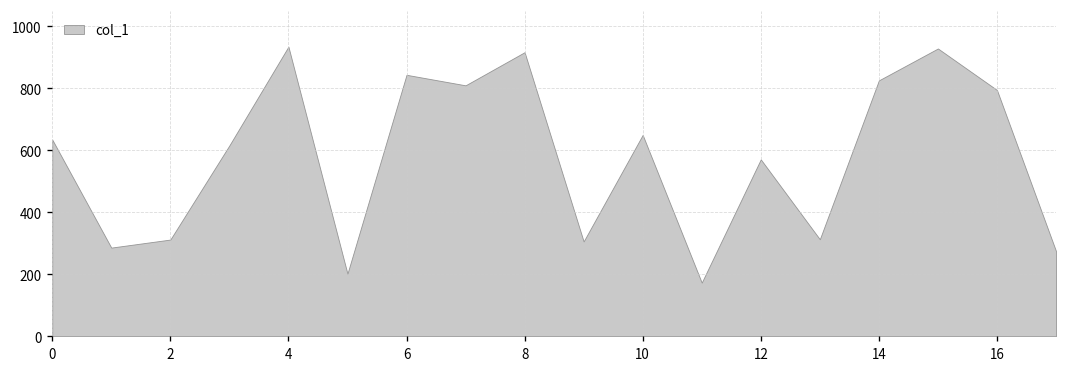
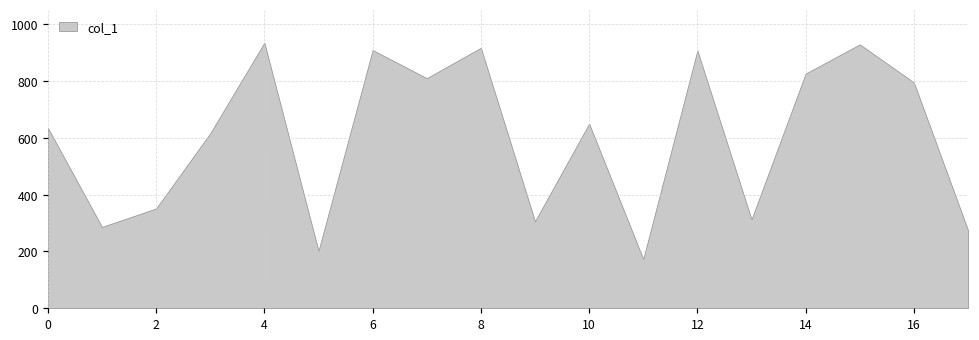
2: 310 -> 350
6: 840 -> 910
12: 570 -> 910
